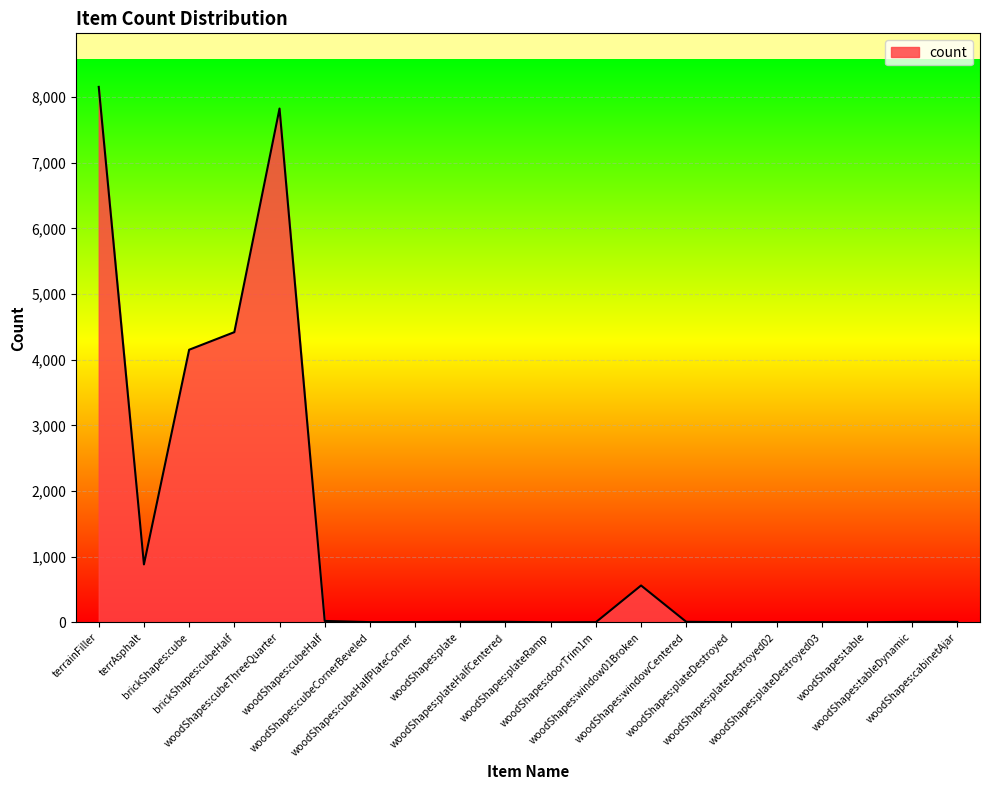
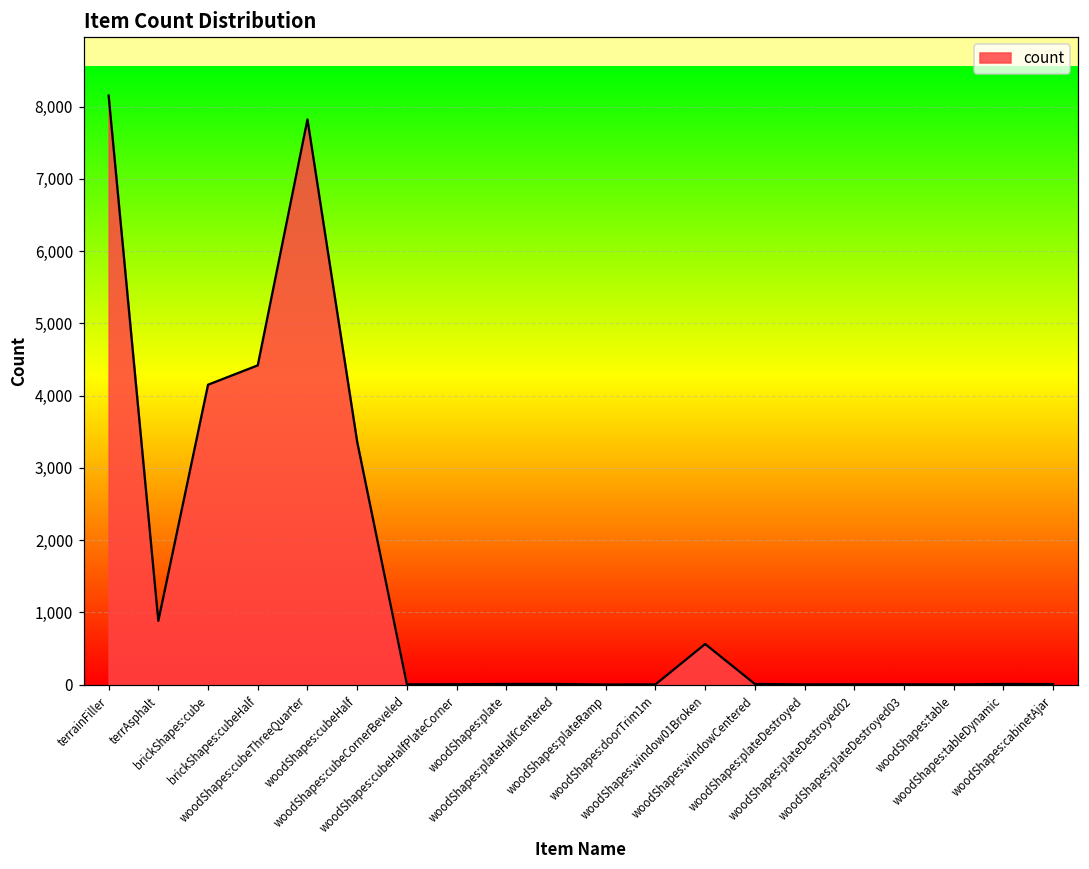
woodShapes:cubeHalf: 0 -> 3,400
